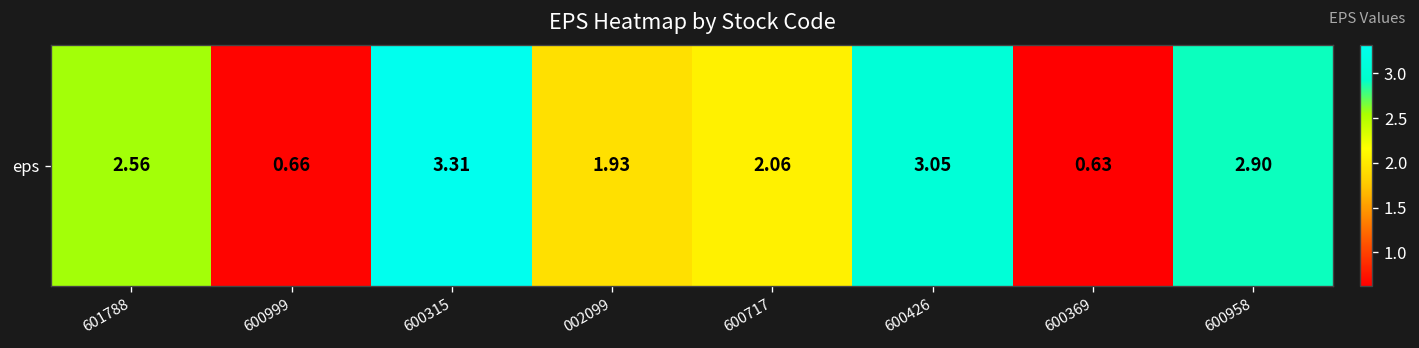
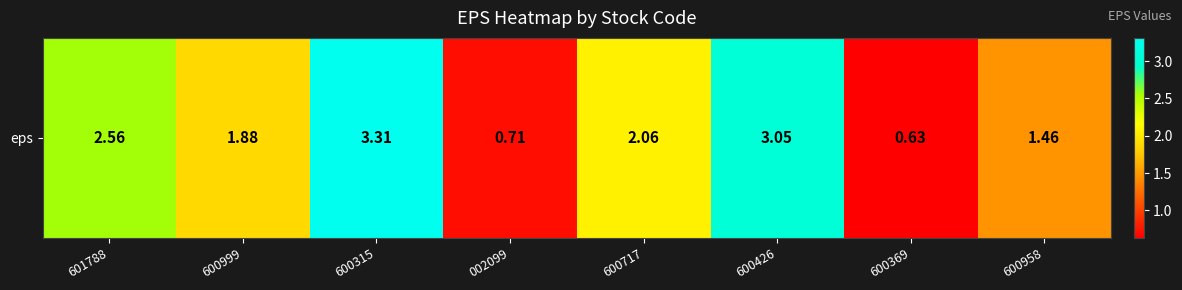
eps, 600999: 0.66 -> 1.88
eps, 002099: 1.93 -> 0.71
eps, 600958: 2.90 -> 1.46
